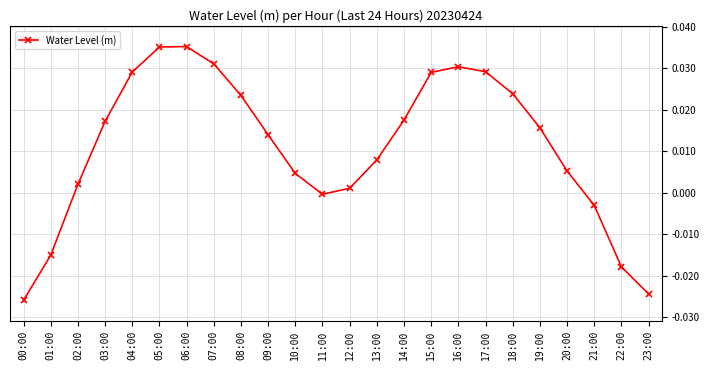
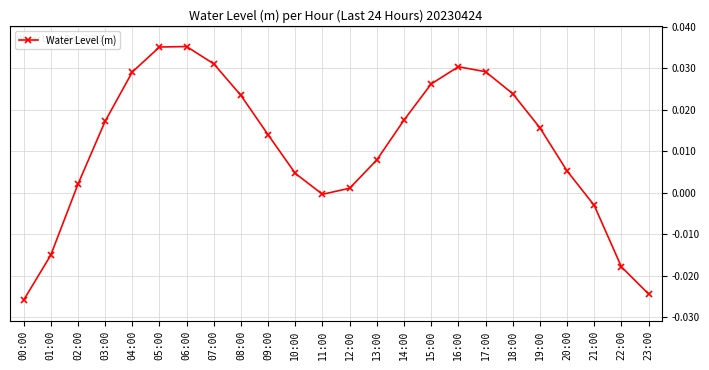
15:00: 0.029 -> 0.026
